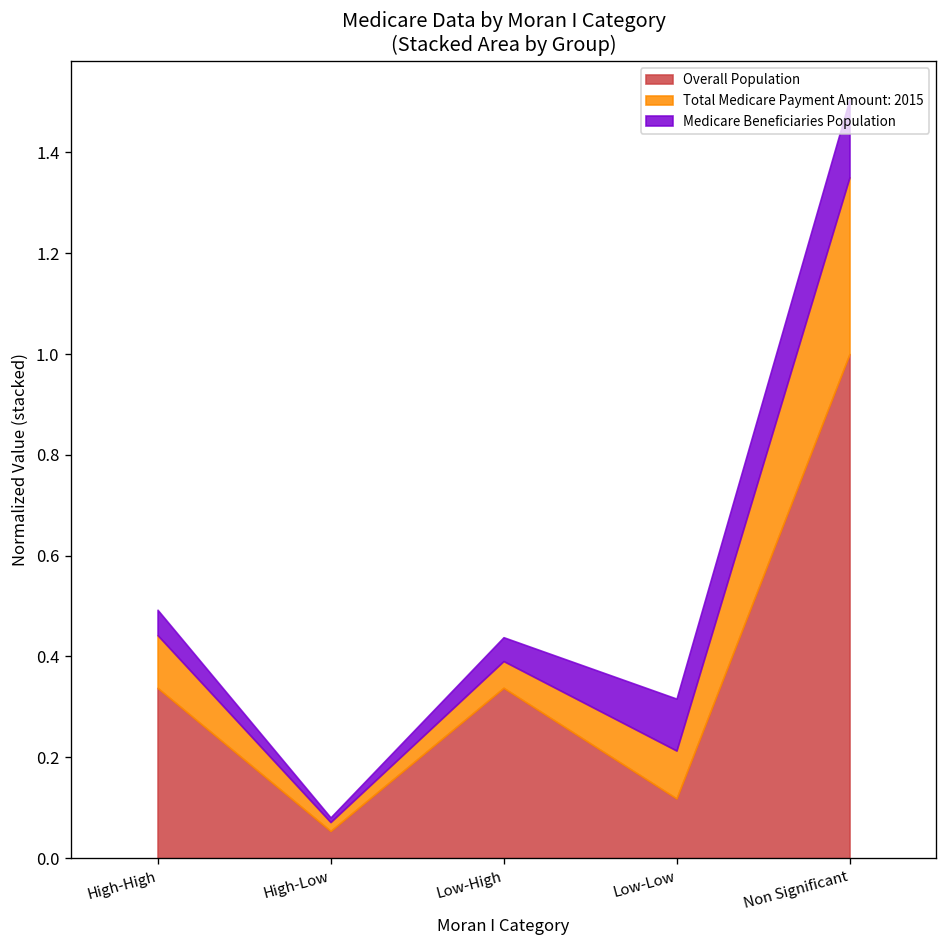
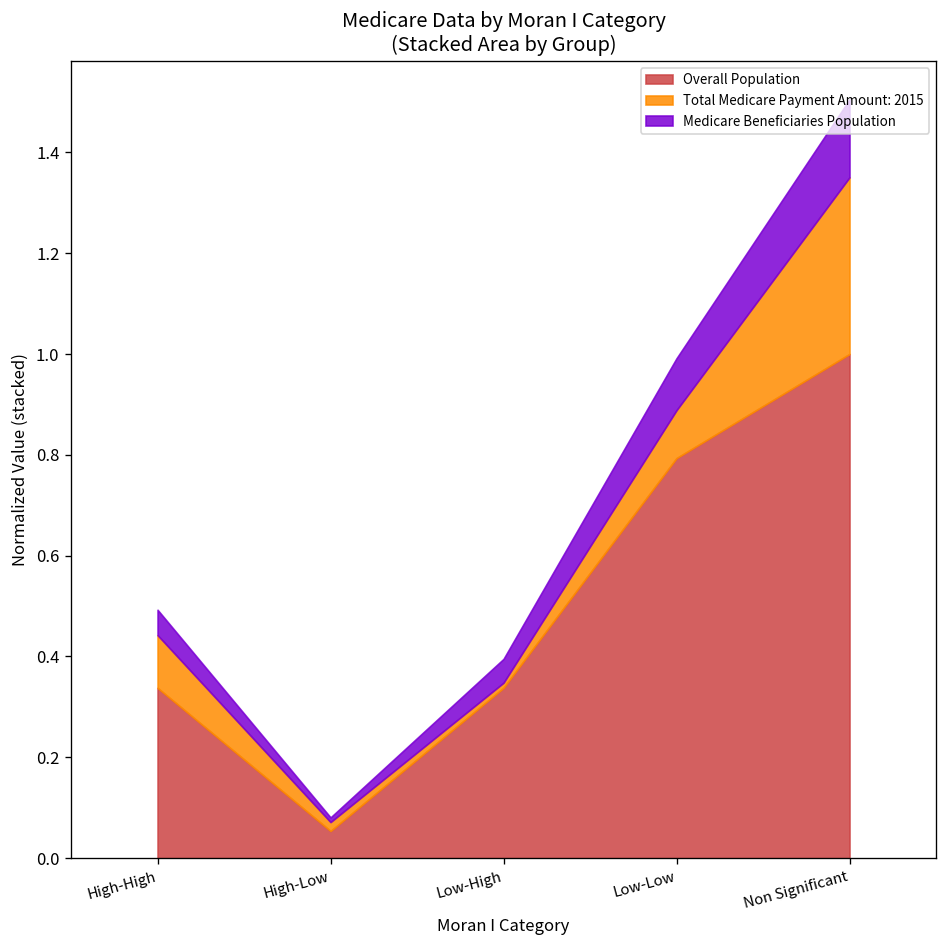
Total Medicare Payment Amount: 2015, Low-High: 0.05 -> 0.01
Overall Population, Low-Low: 0.12 -> 0.79
